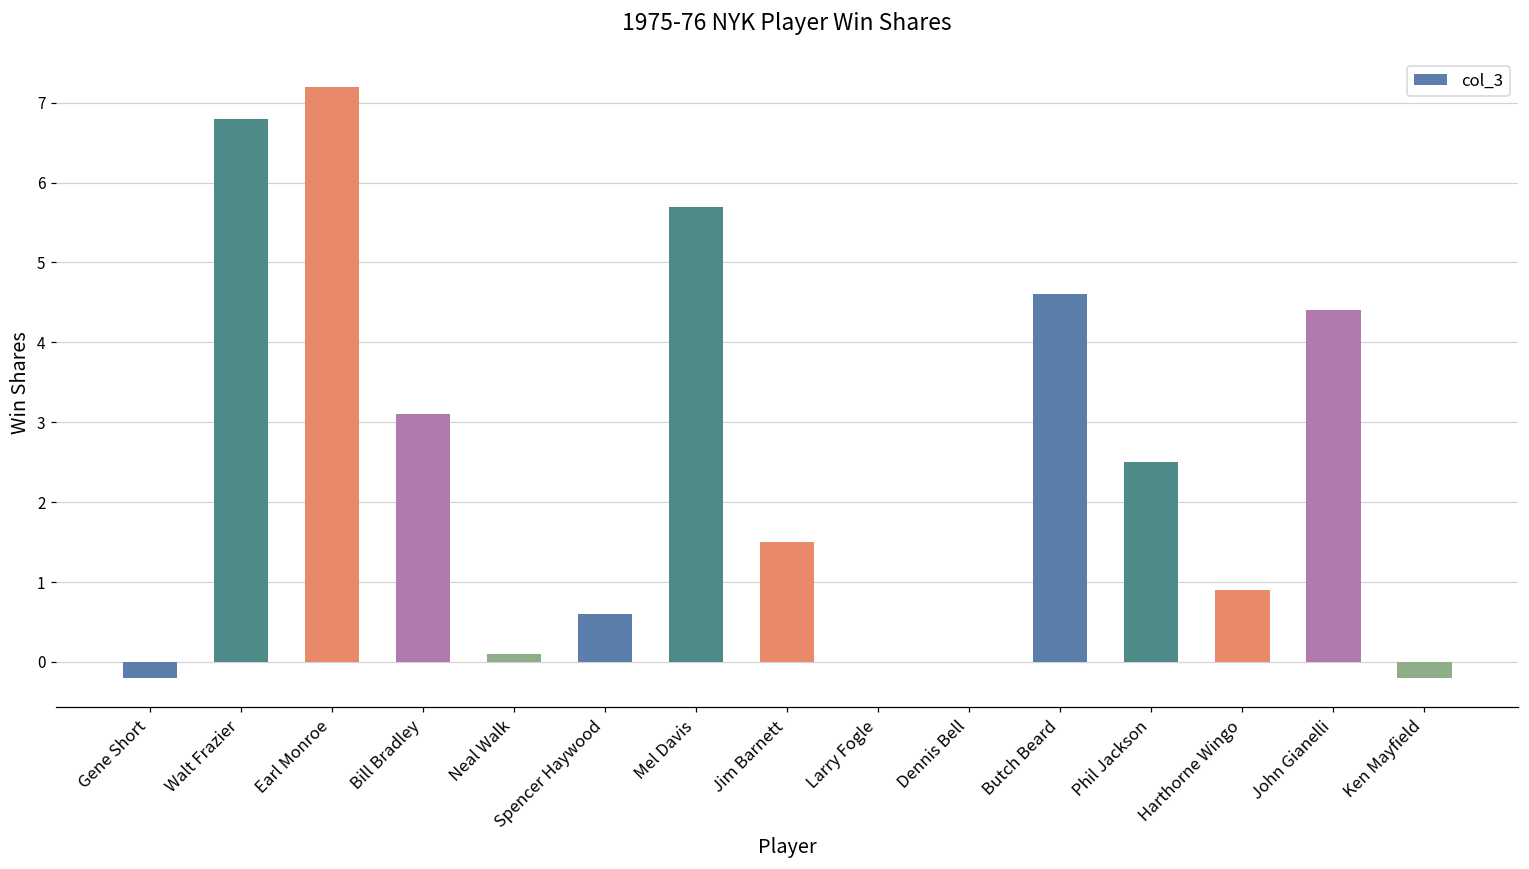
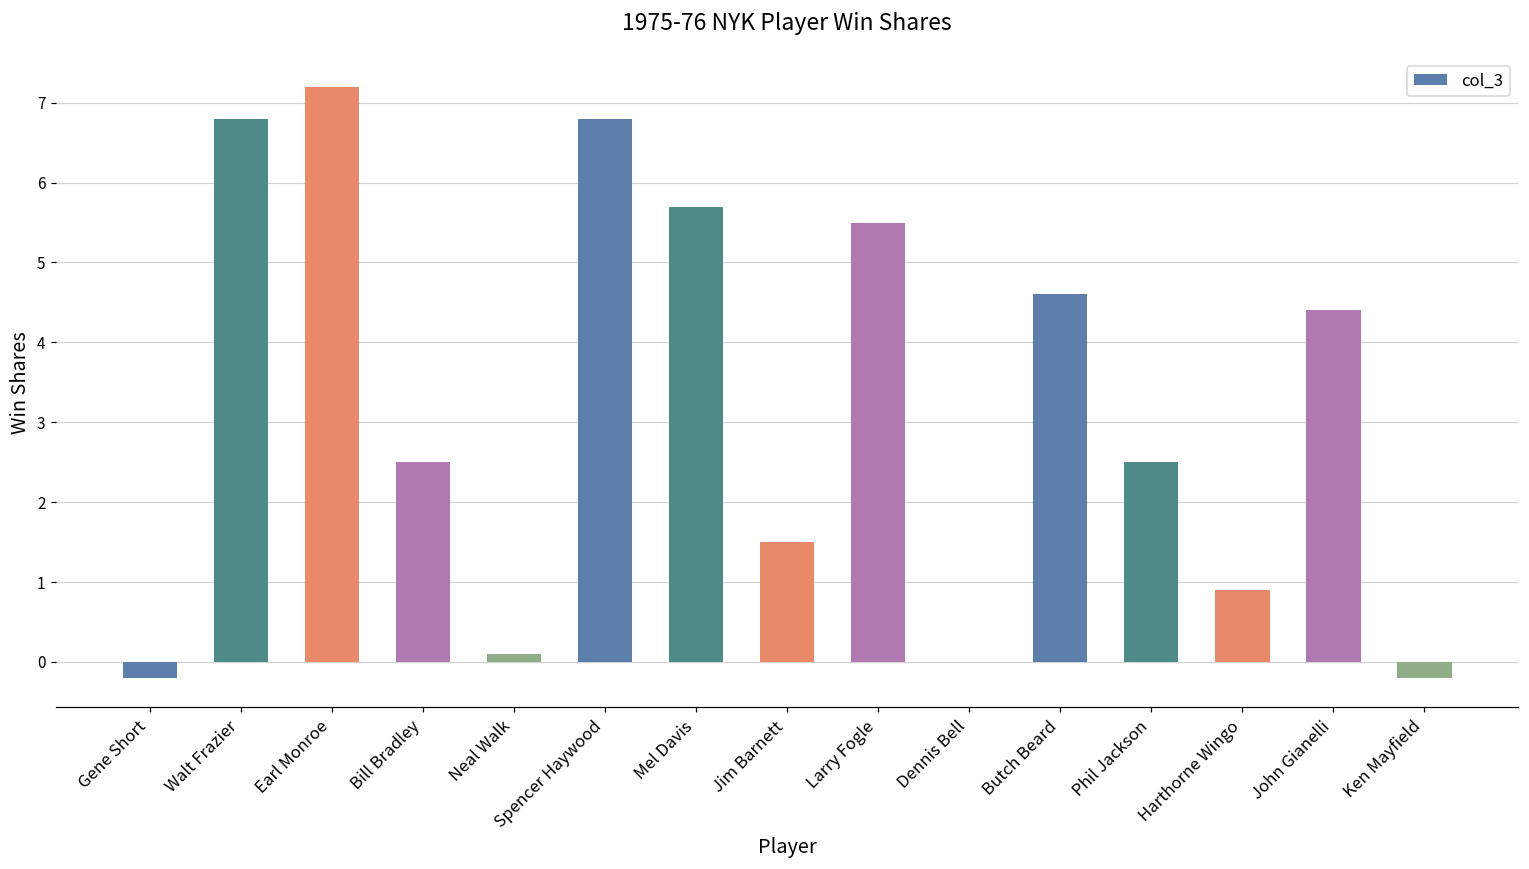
Bill Bradley: 3.1 -> 2.5
Spencer Haywood: 0.6 -> 6.8
Larry Fogle: 0.0 -> 5.5
